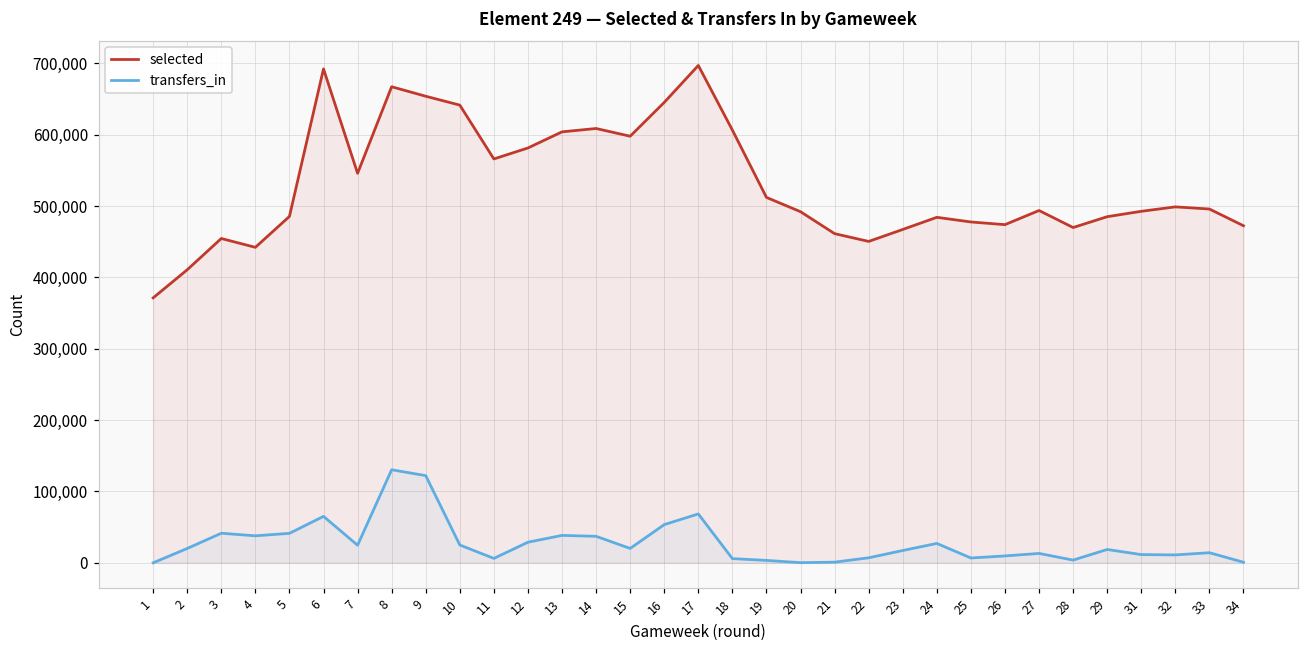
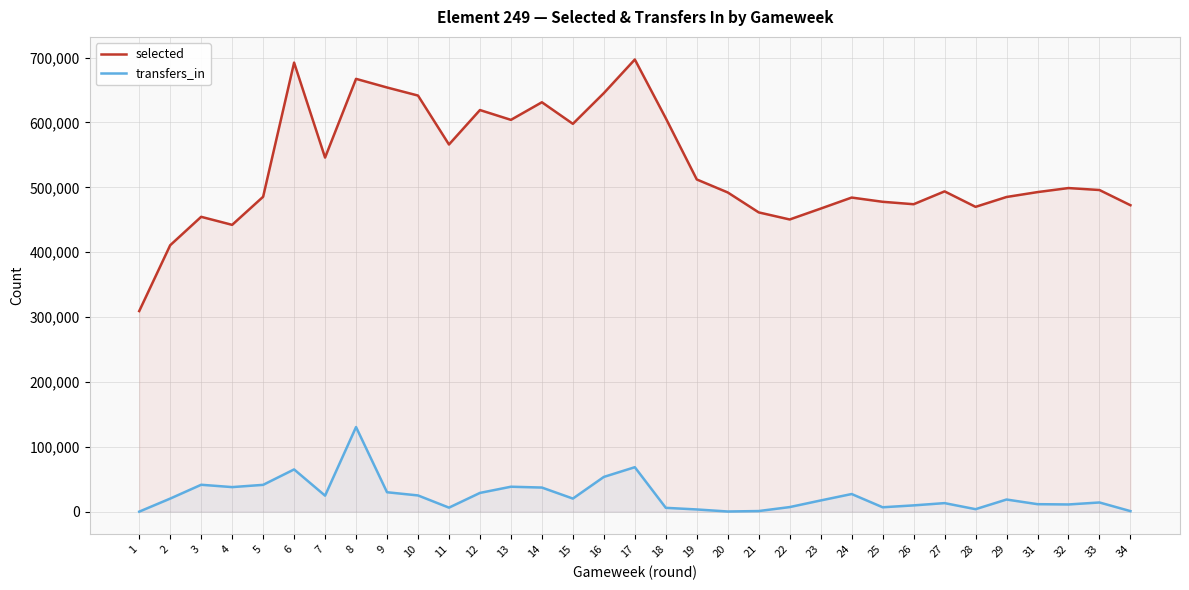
selected, 1: 370,000 -> 310,000
transfers_in, 9: 120,000 -> 30,000
selected, 12: 580,000 -> 620,000
selected, 14: 610,000 -> 630,000
